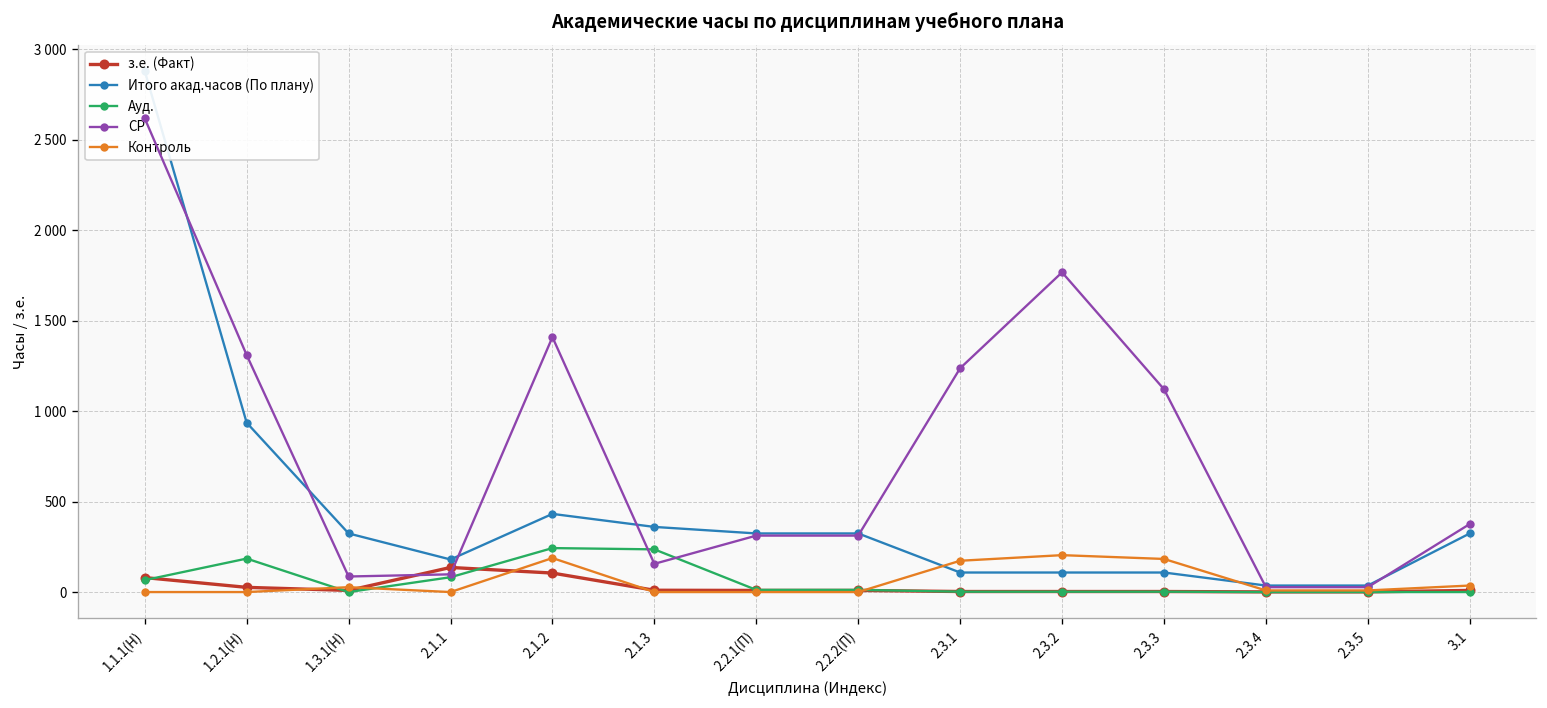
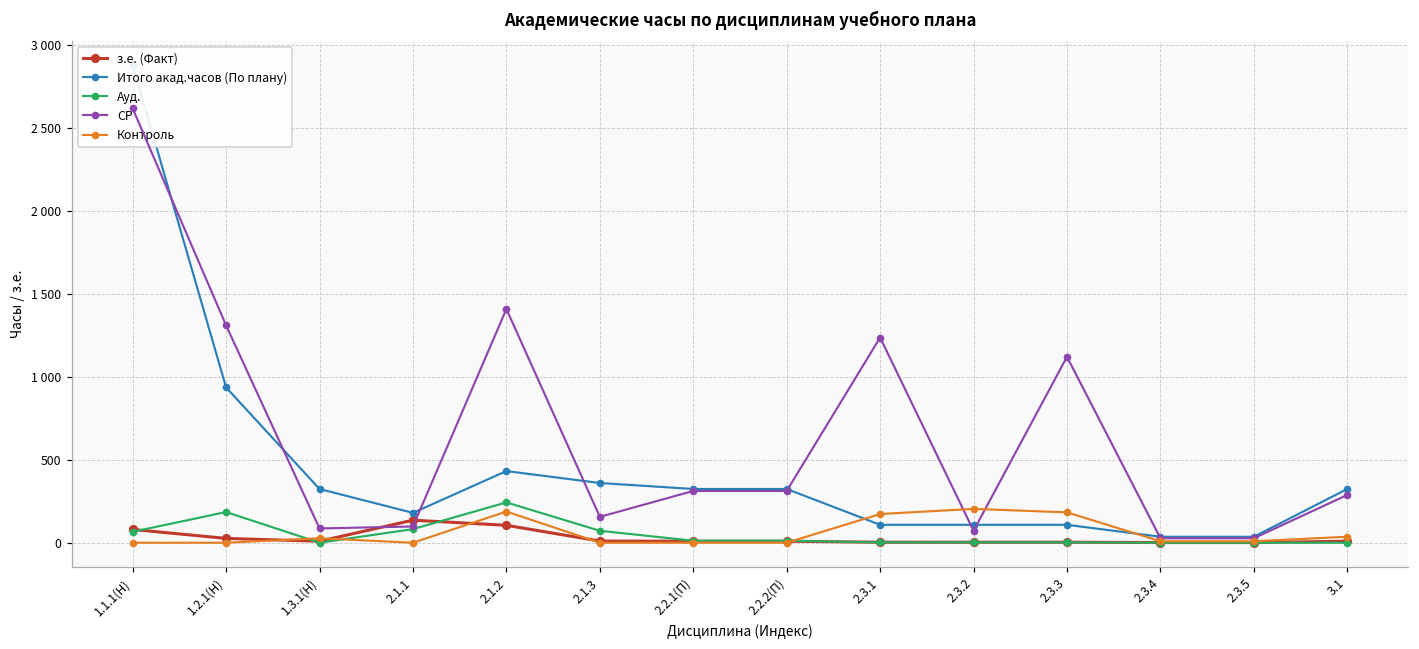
Ауд., 2.1.3: 240 -> 70
СР, 2.3.2: 1770 -> 70
СР, 3.1: 380 -> 290
